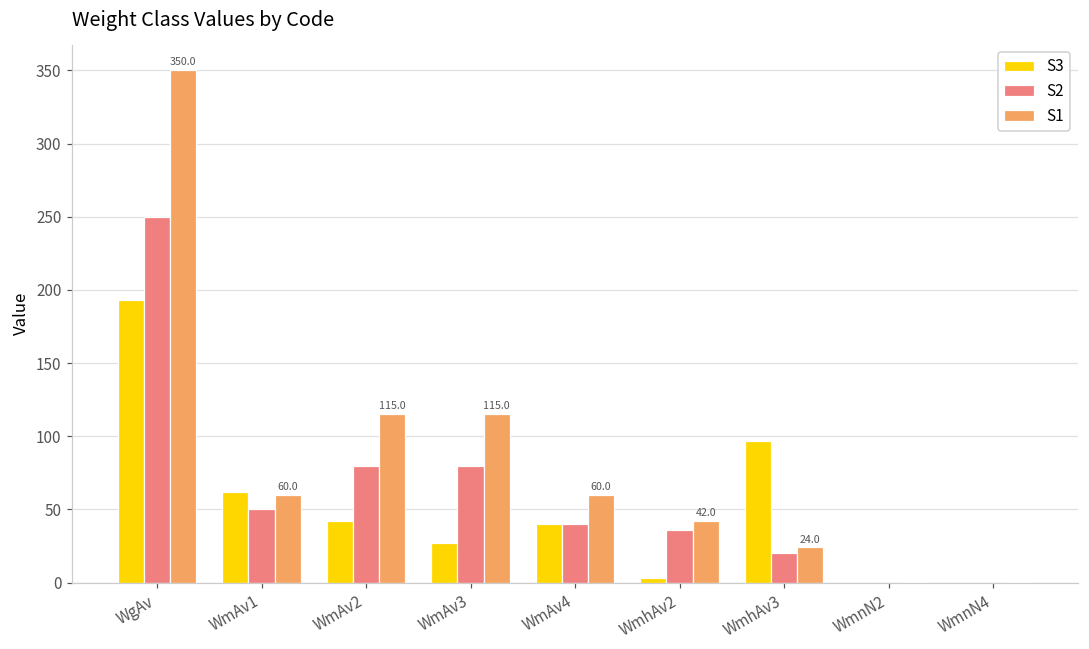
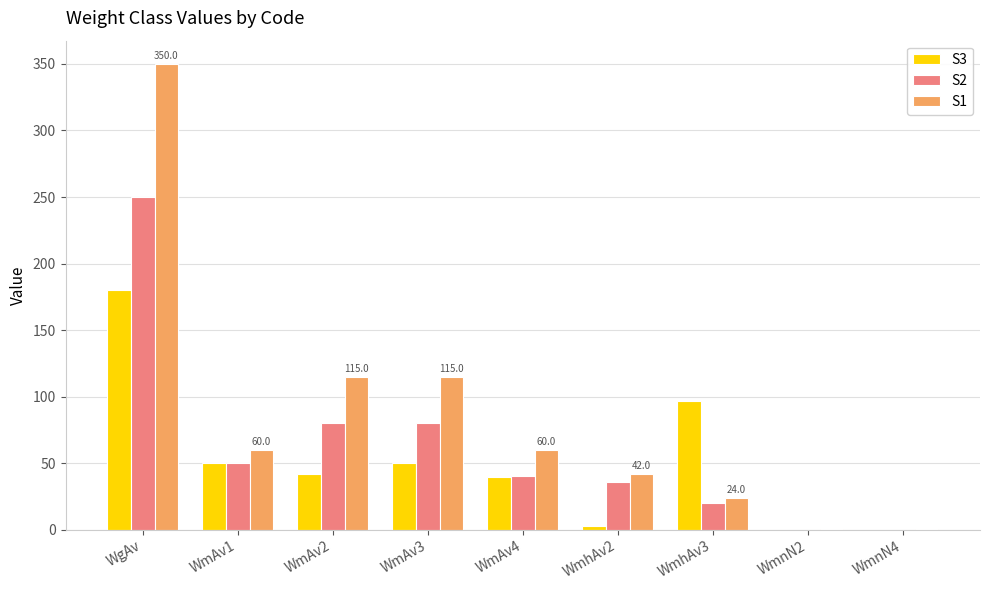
S3, WgAv: 193 -> 180
S3, WmAv1: 62 -> 50
S3, WmAv3: 27 -> 50
